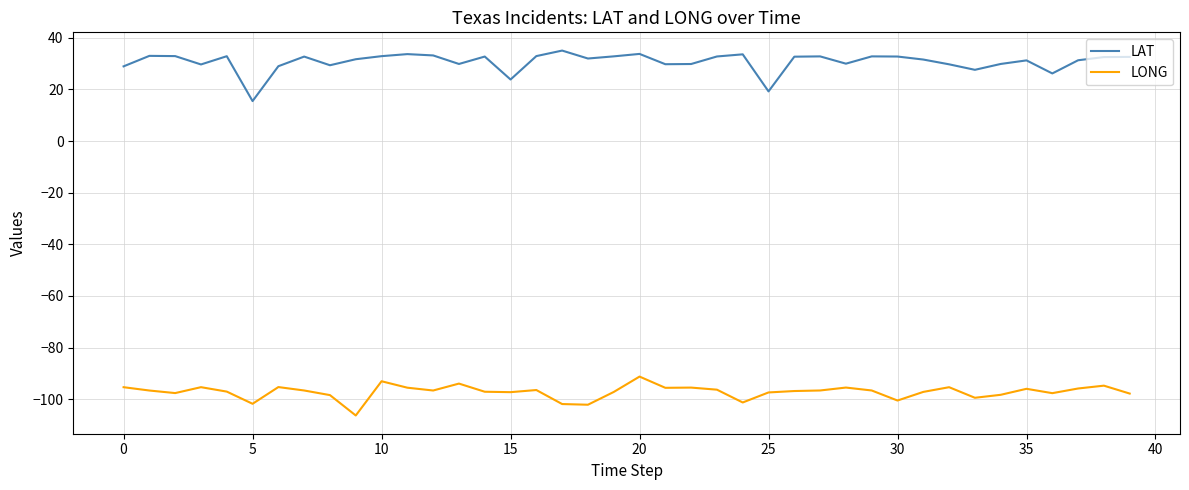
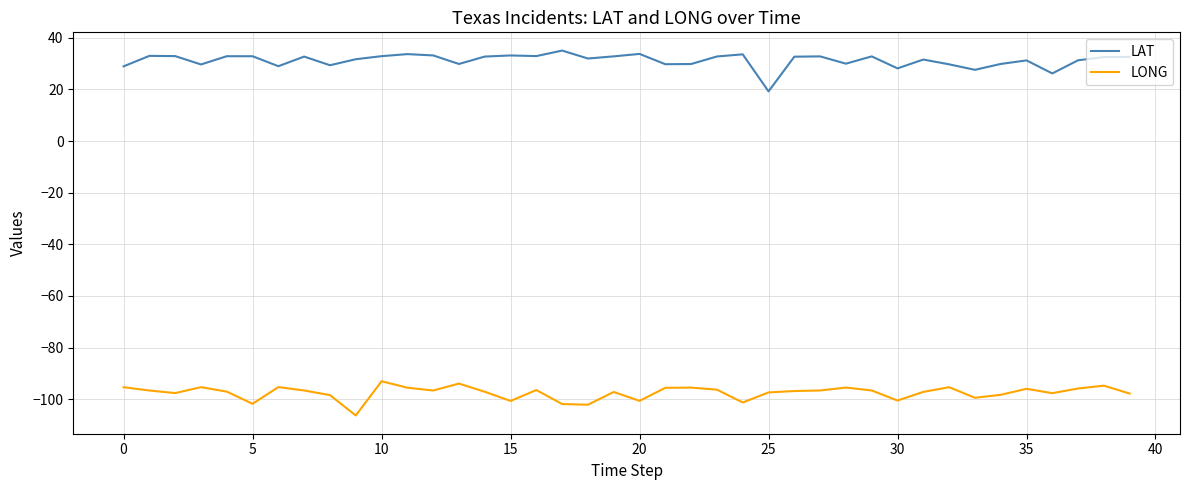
LAT, 5: 15 -> 33
LAT, 15: 24 -> 33
LONG, 15: -97 -> -101
LONG, 20: -91 -> -101
LAT, 30: 33 -> 28
